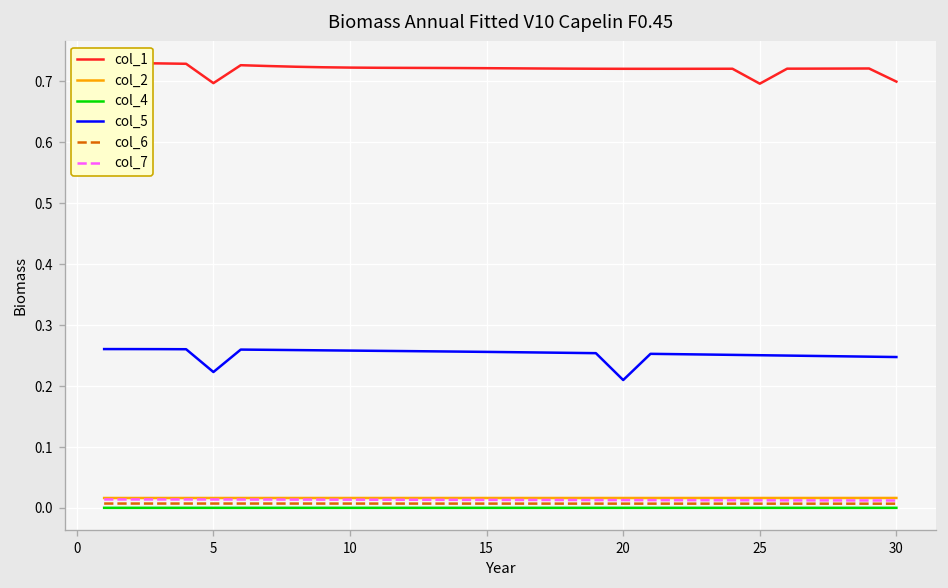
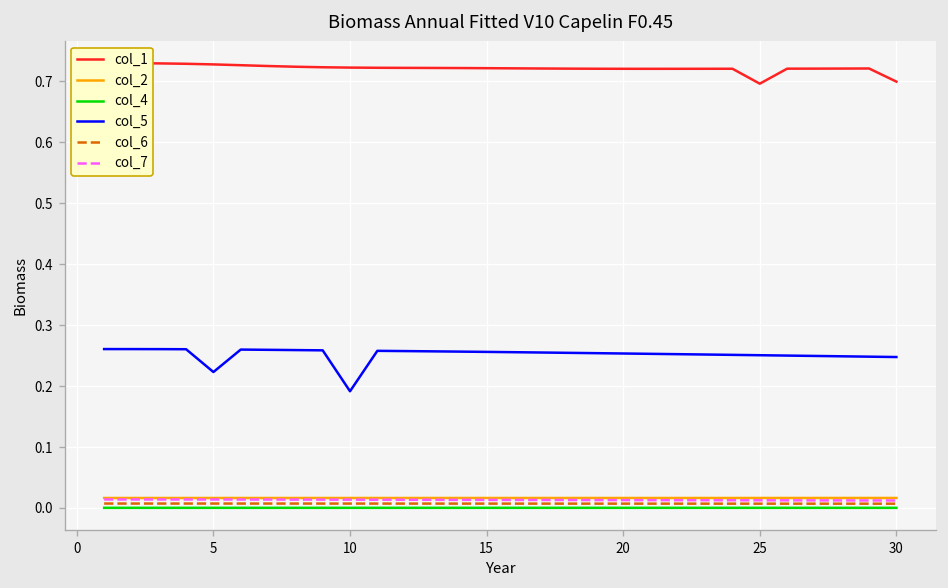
col_1, 5: 0.70 -> 0.73
col_5, 10: 0.26 -> 0.19
col_5, 20: 0.21 -> 0.25
